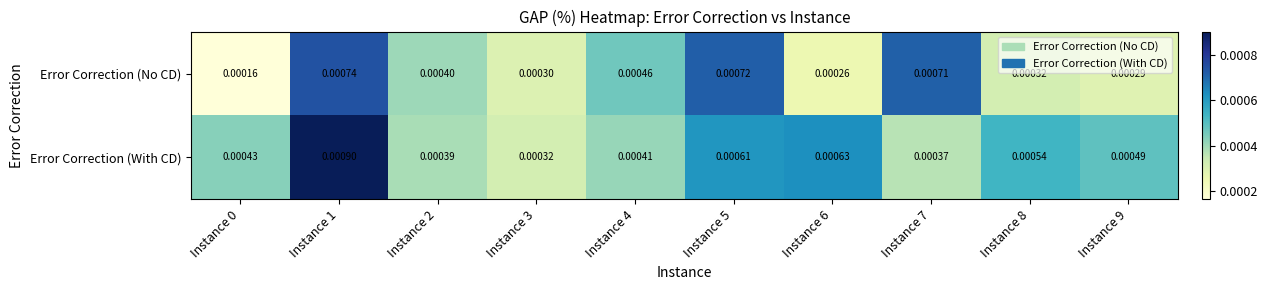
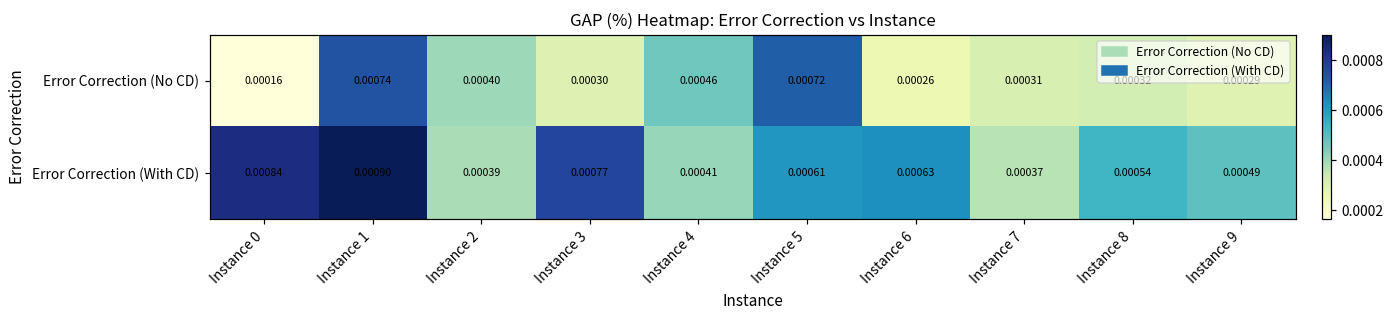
Error Correction (No CD), Instance 7: 0.00071 -> 0.00031
Error Correction (With CD), Instance 0: 0.00043 -> 0.00084
Error Correction (With CD), Instance 3: 0.00032 -> 0.00077
